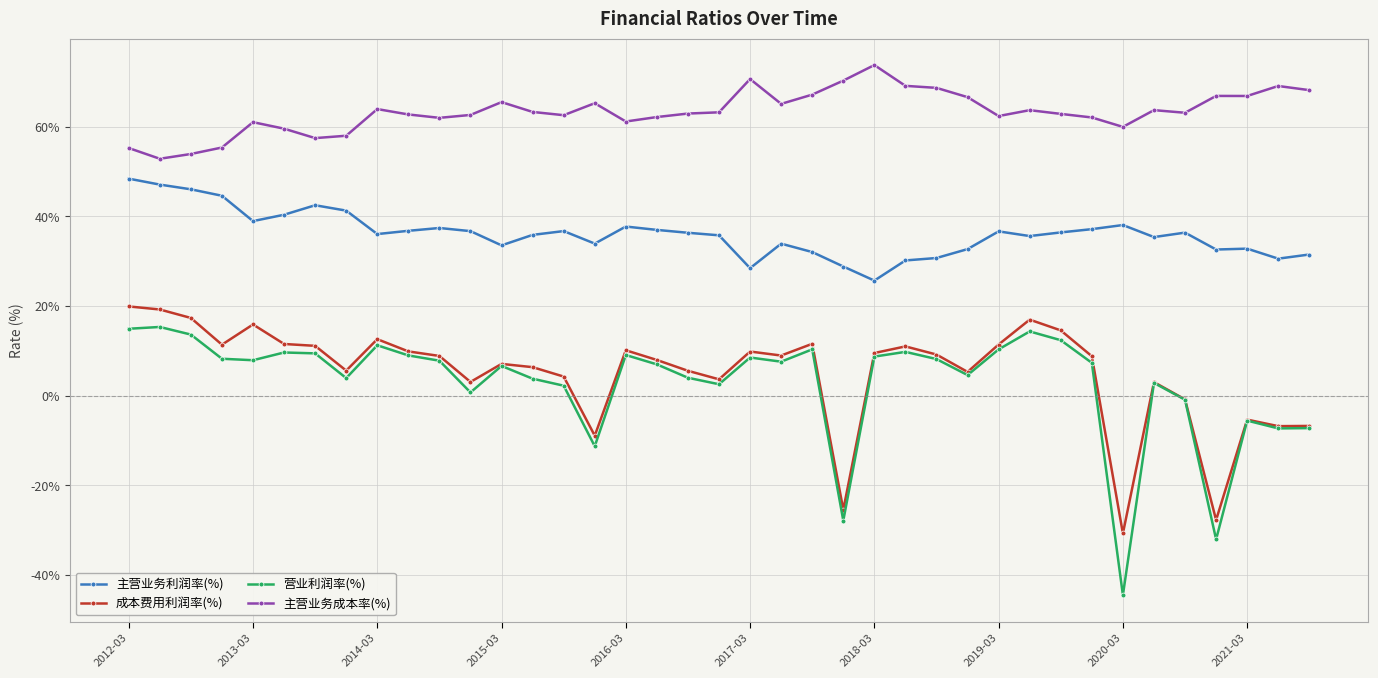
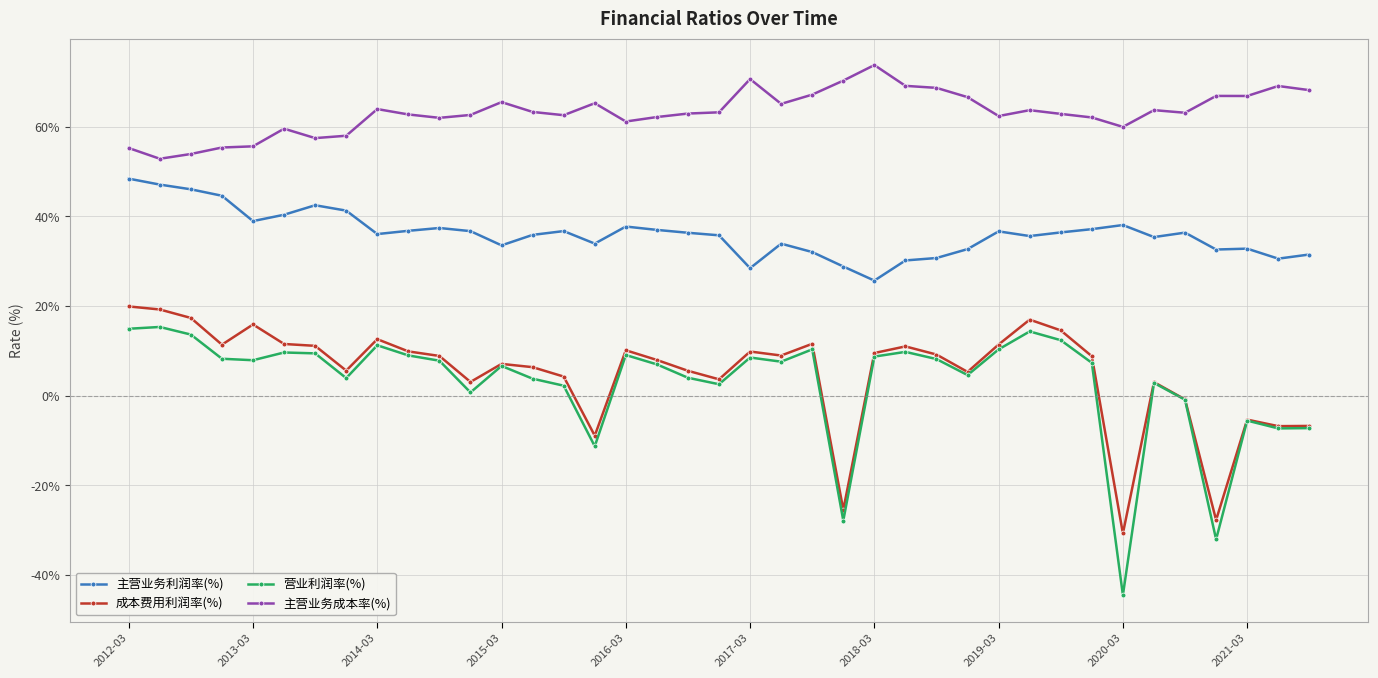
主营业务成本率(%), 2013-03: 61% -> 56%
